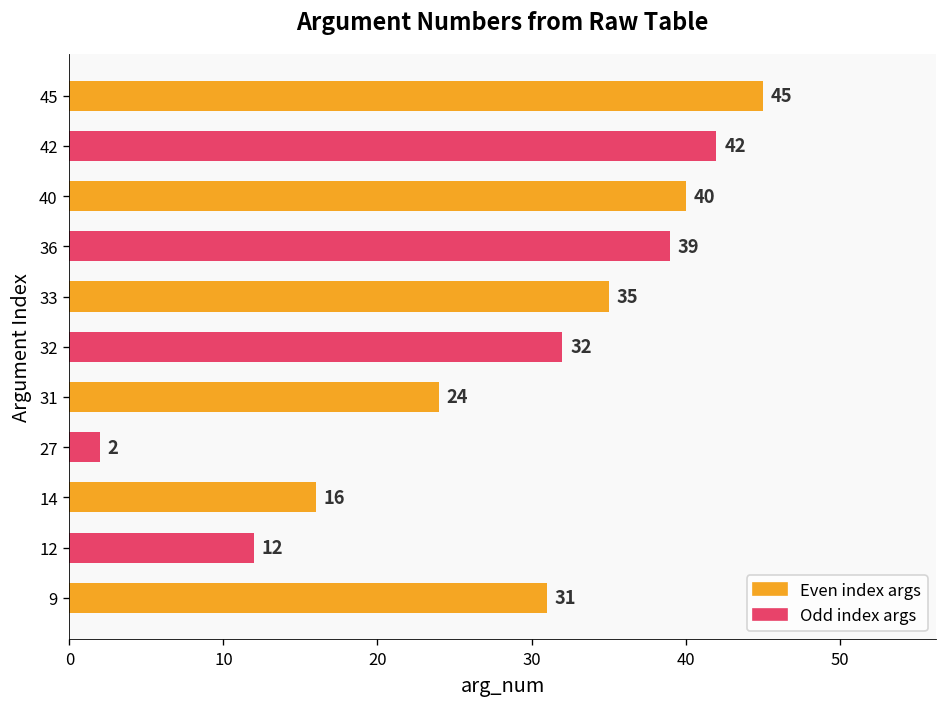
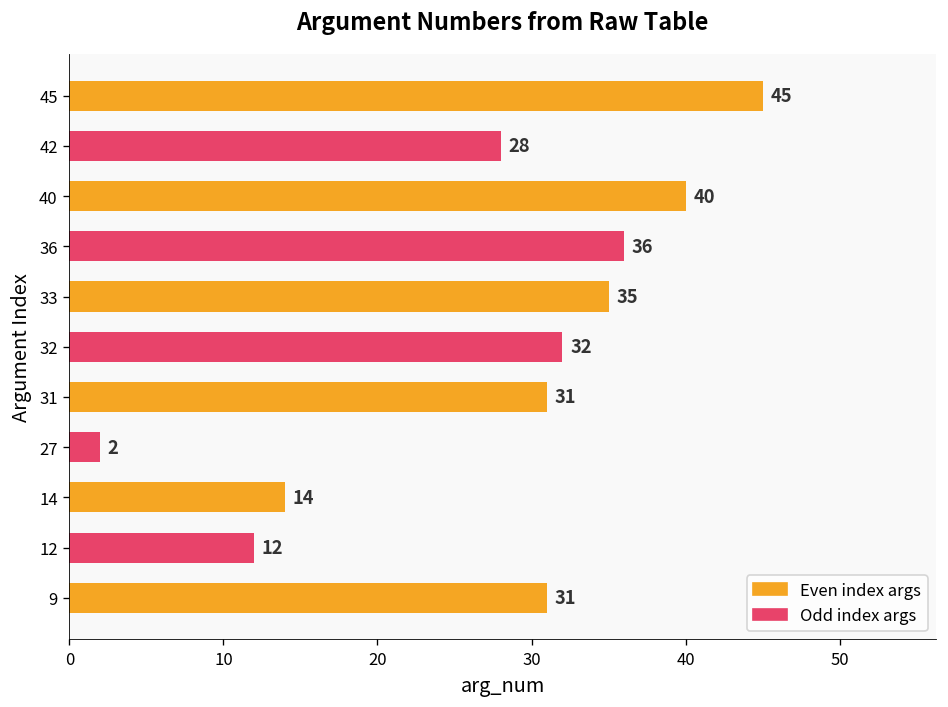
42: 42 -> 28
36: 39 -> 36
31: 24 -> 31
14: 16 -> 14
